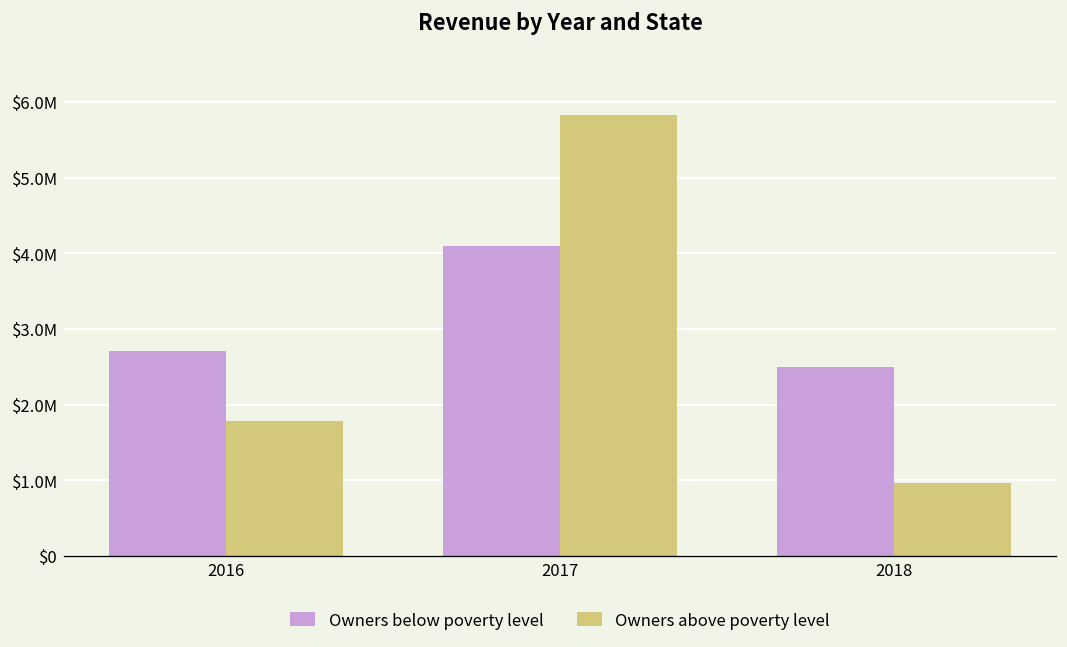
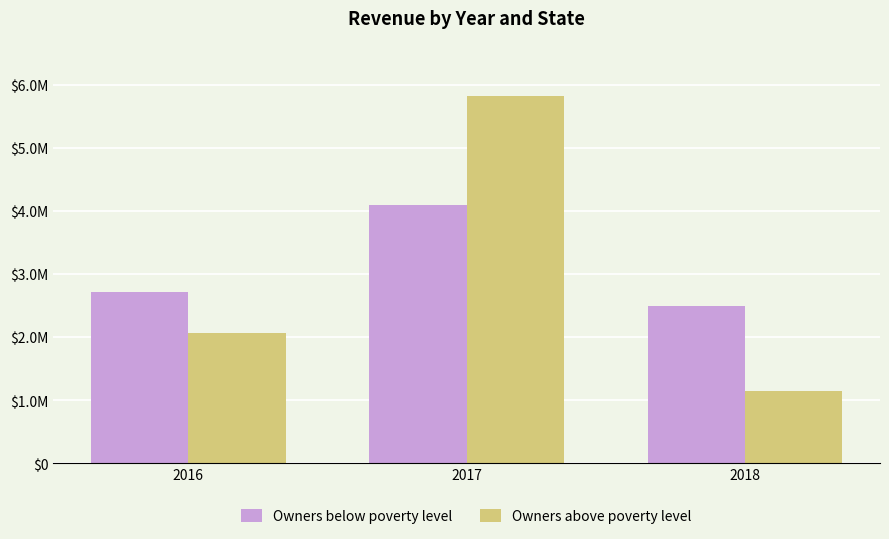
Owners above poverty level, 2016: $1800000 -> $2100000
Owners above poverty level, 2018: $1000000 -> $1100000
